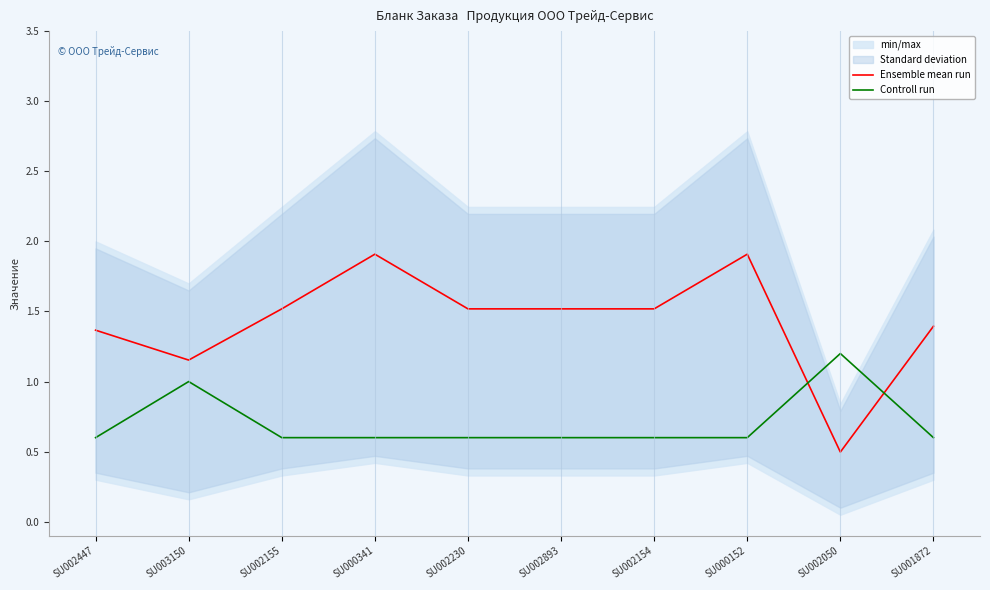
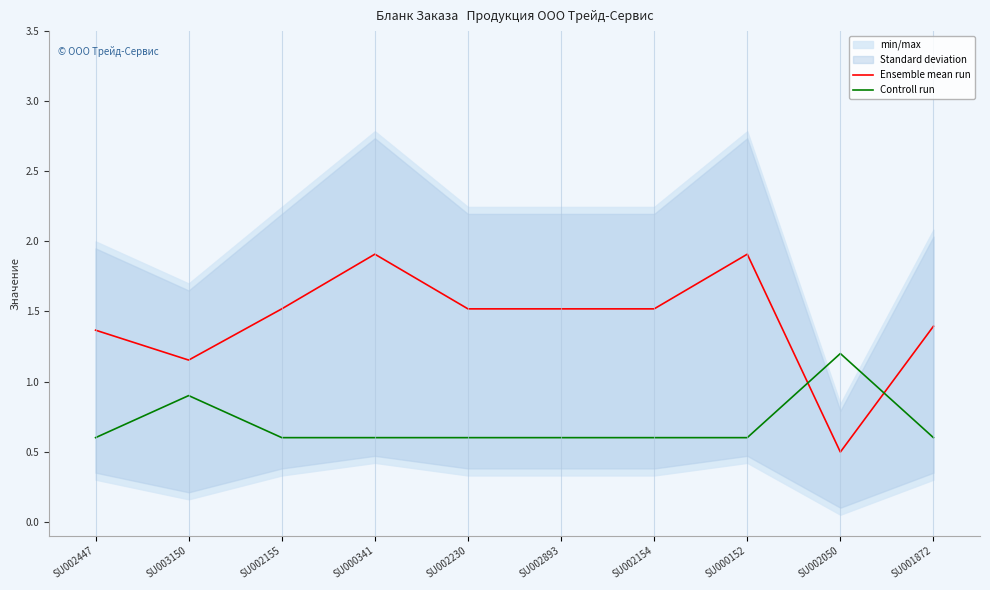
Controll run, SU003150: 1.00 -> 0.90
